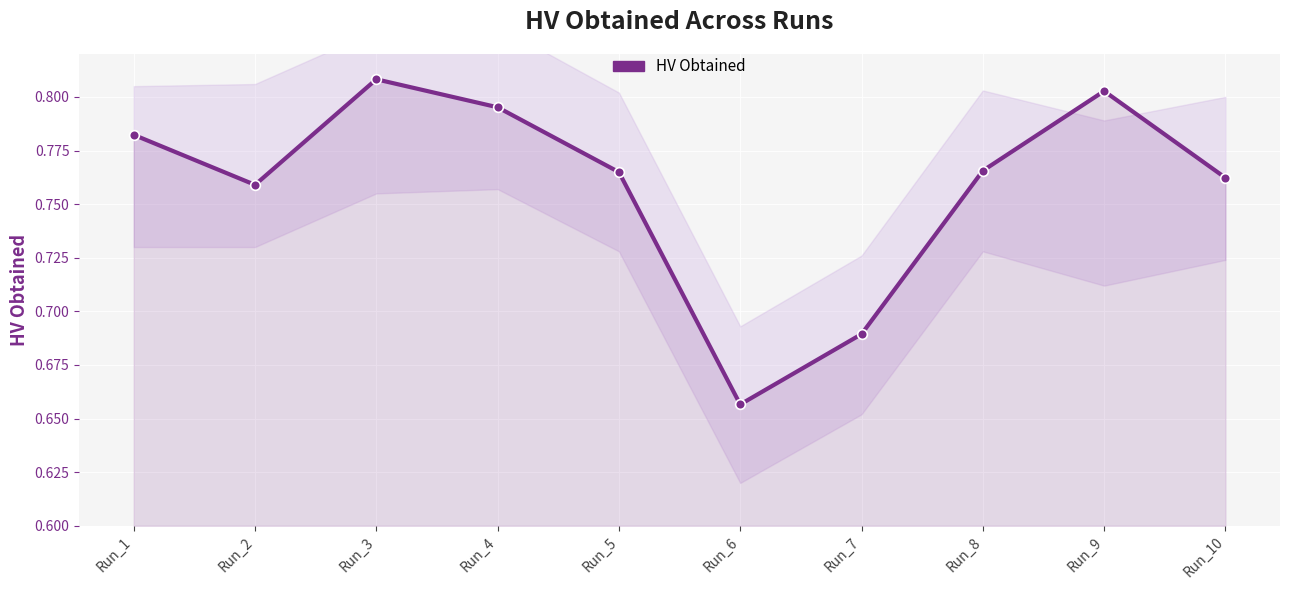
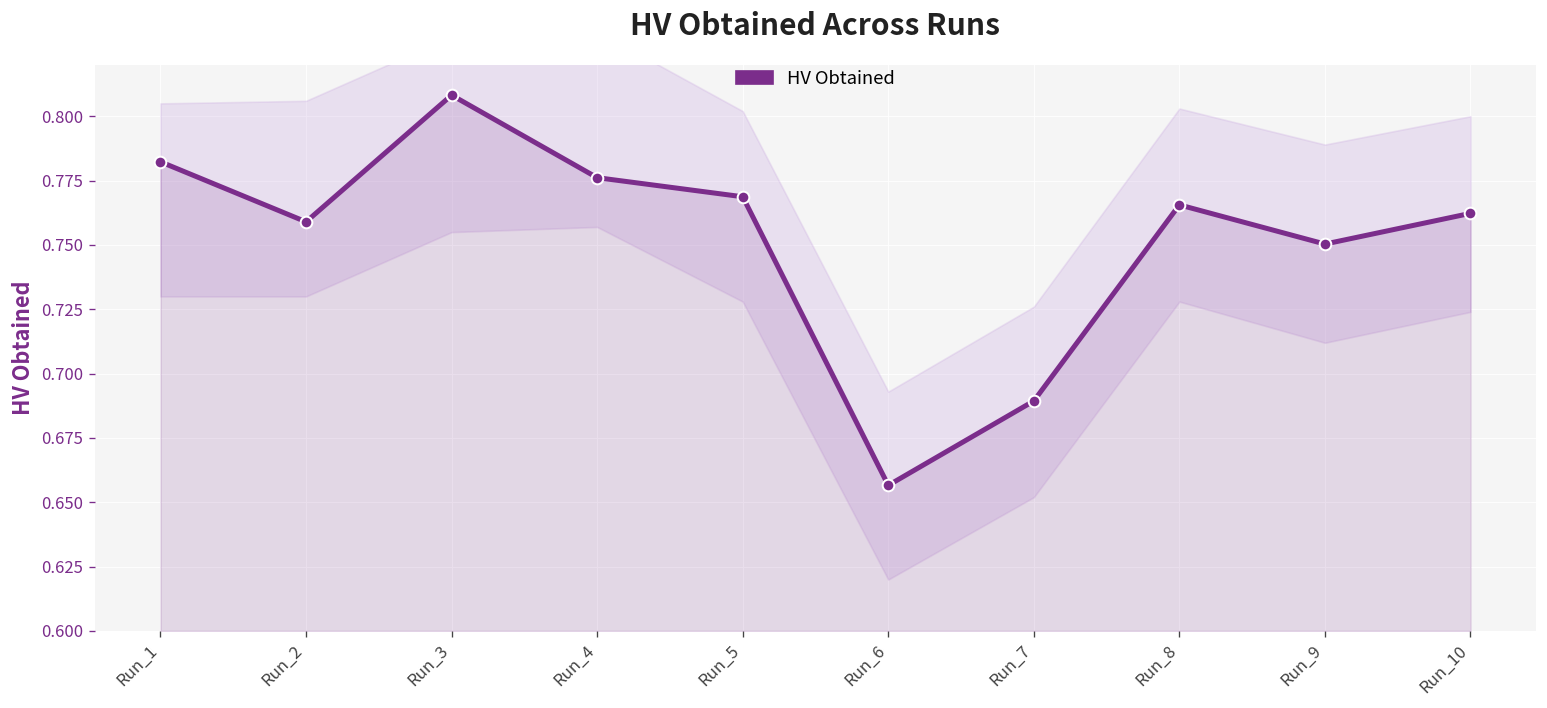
HV Obtained, Run_4: 0.795 -> 0.776
HV Obtained, Run_5: 0.765 -> 0.769
HV Obtained, Run_9: 0.803 -> 0.750
